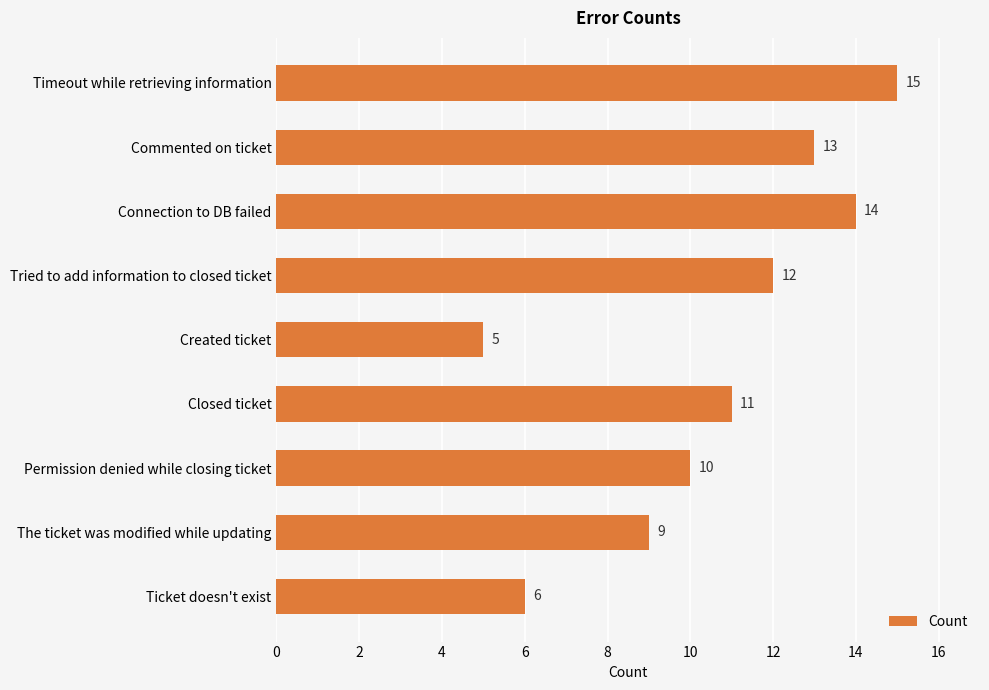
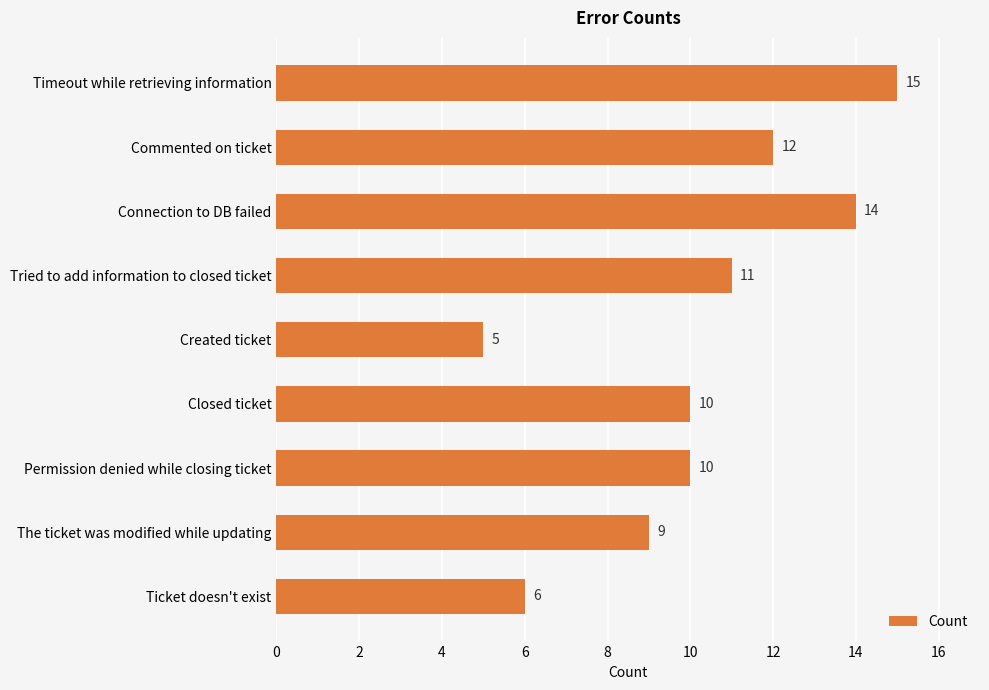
Commented on ticket: 13 -> 12
Tried to add information to closed ticket: 12 -> 11
Closed ticket: 11 -> 10
